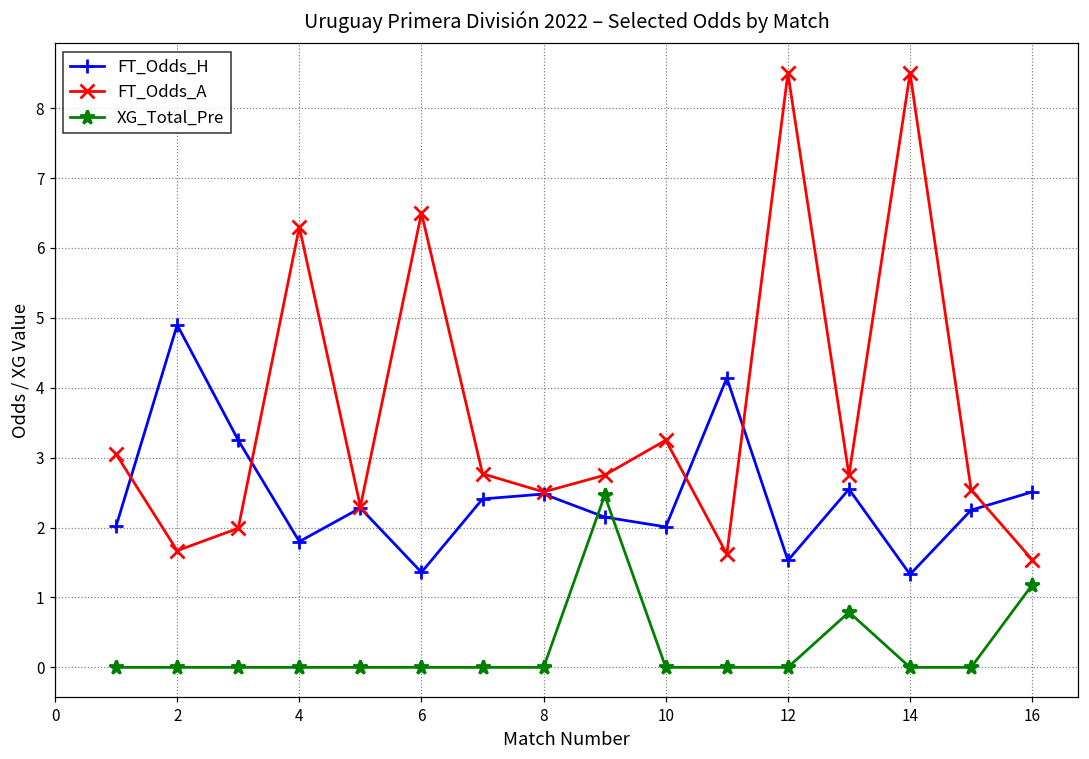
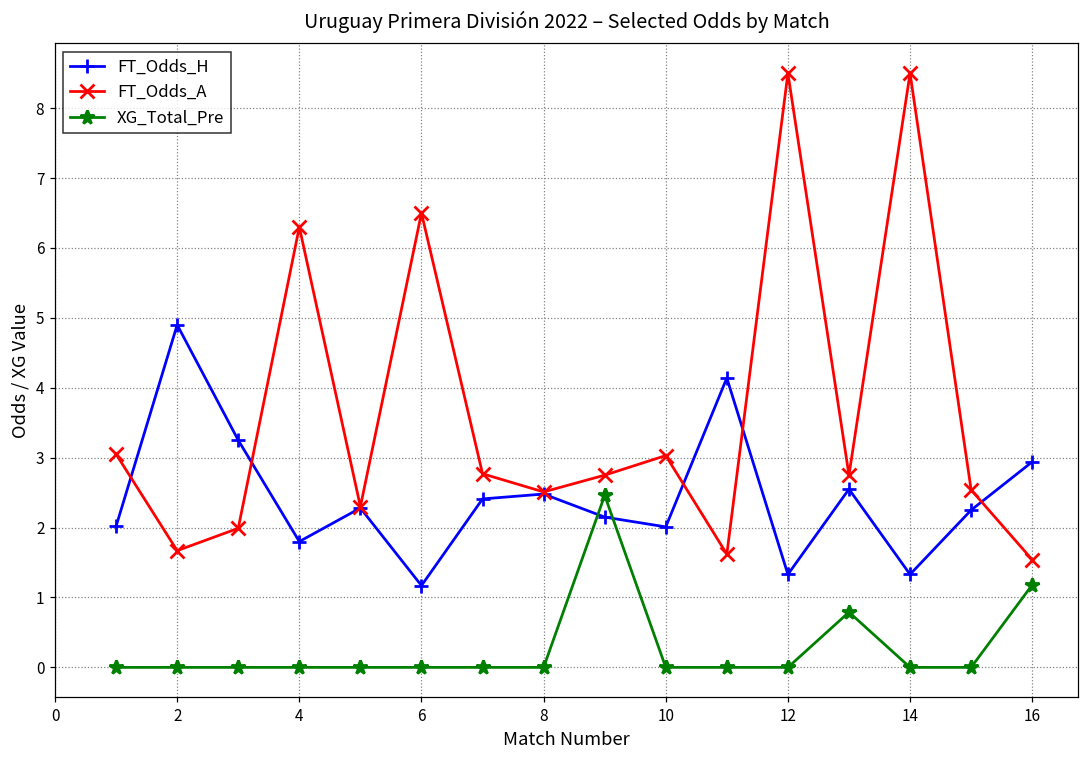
FT_Odds_H, 6: 1.4 -> 1.2
FT_Odds_A, 10: 3.3 -> 3.0
FT_Odds_H, 12: 1.5 -> 1.3
FT_Odds_H, 16: 2.5 -> 2.9
